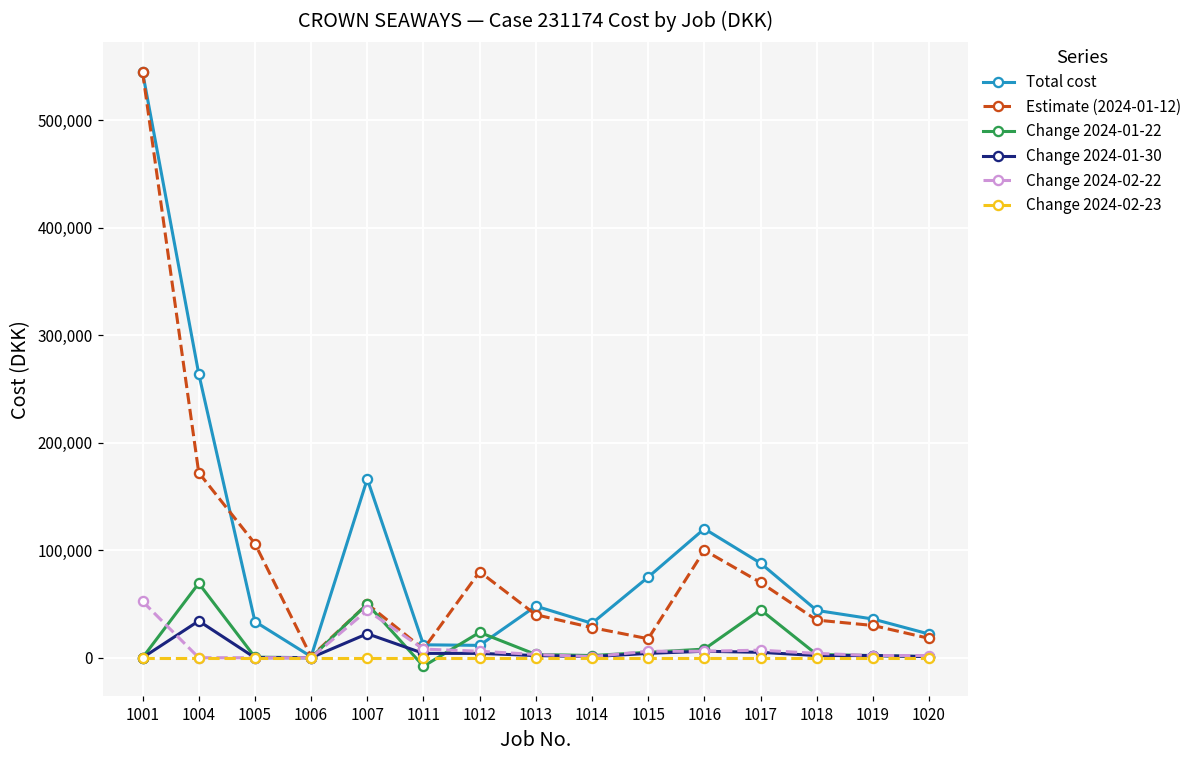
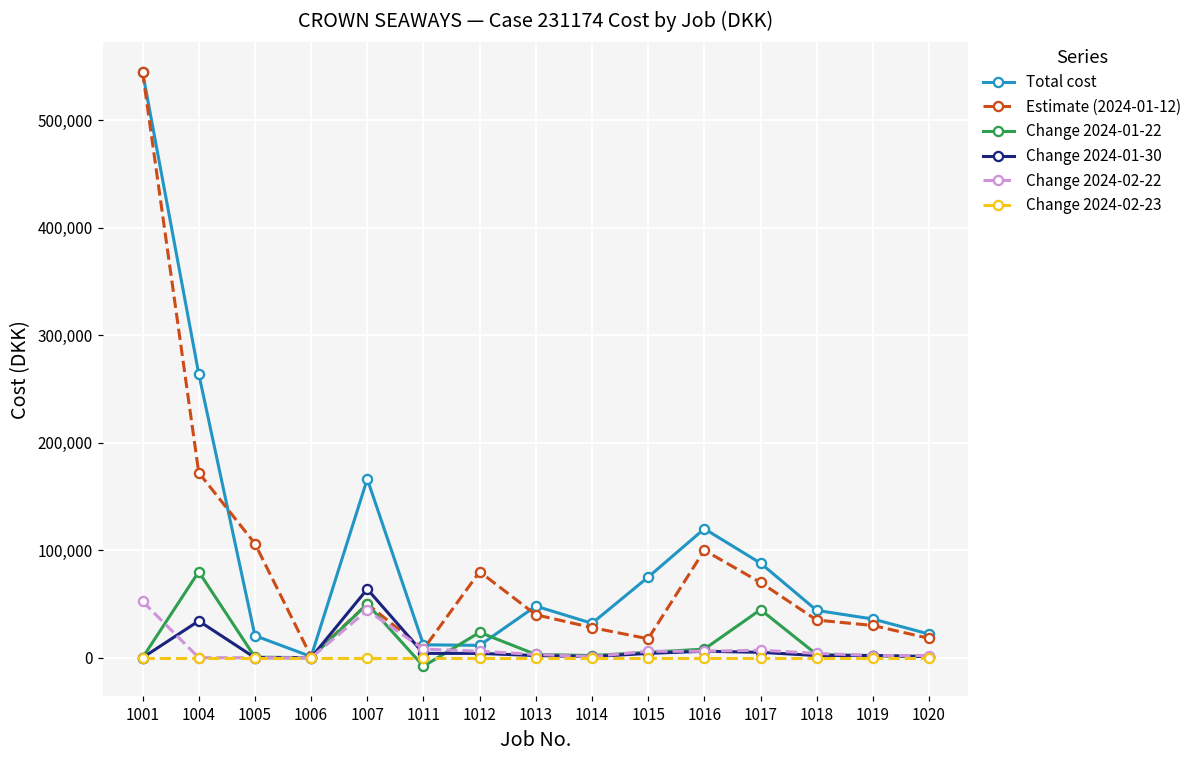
Change 2024-01-22, 1004: 70,000 -> 80,000
Total cost, 1005: 30,000 -> 20,000
Change 2024-01-30, 1007: 20,000 -> 60,000
